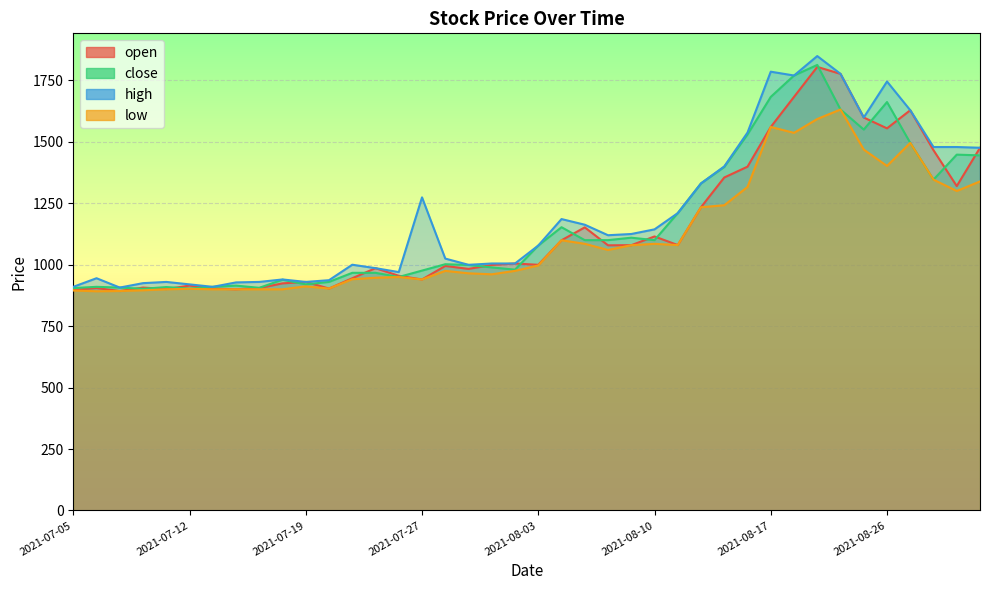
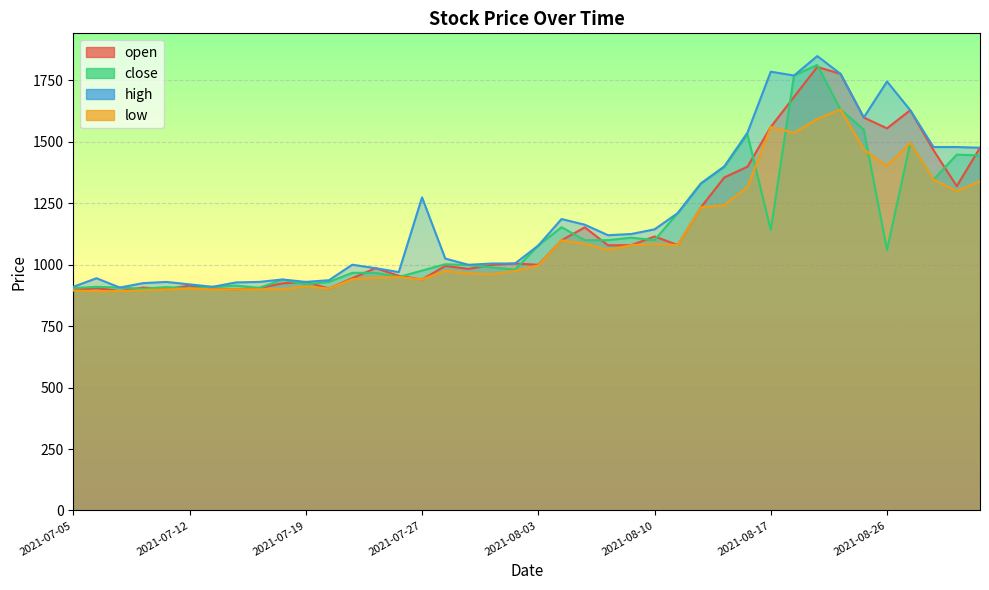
close, 2021-08-17: 1680 -> 1140
close, 2021-08-26: 1660 -> 1060
